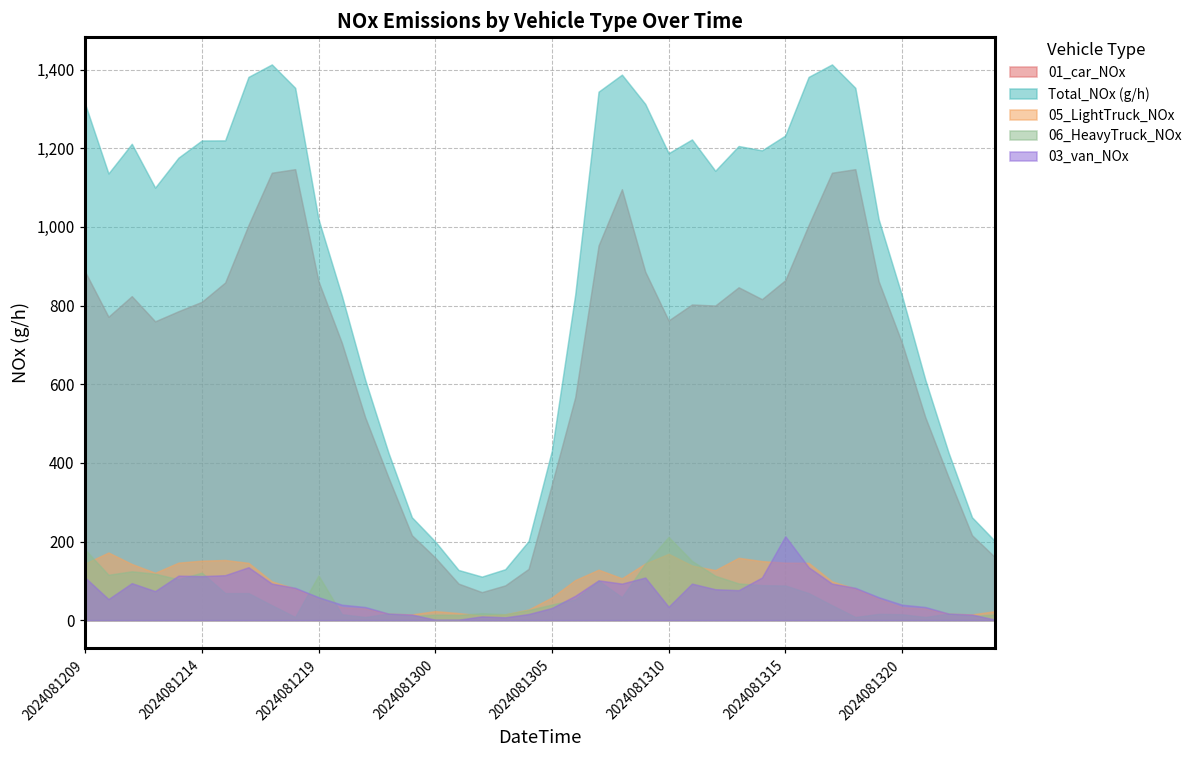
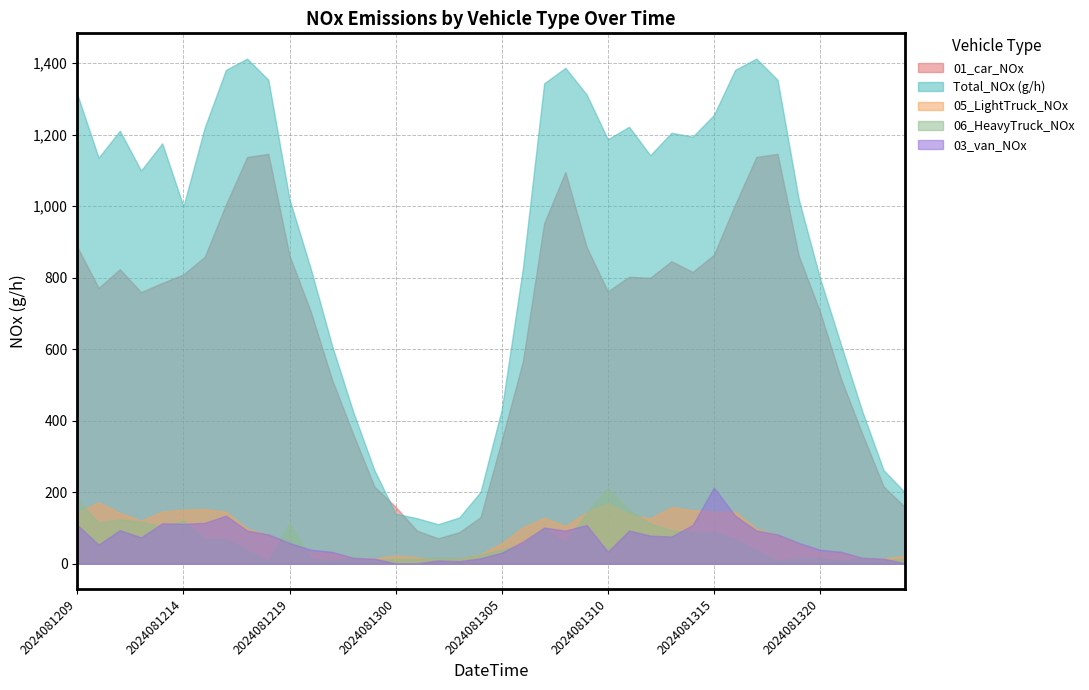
Total_NOx (g/h), 2024081214: 1,220 -> 1,000
Total_NOx (g/h), 2024081300: 200 -> 140
Total_NOx (g/h), 2024081315: 1,230 -> 1,260
Total_NOx (g/h), 2024081320: 830 -> 800
